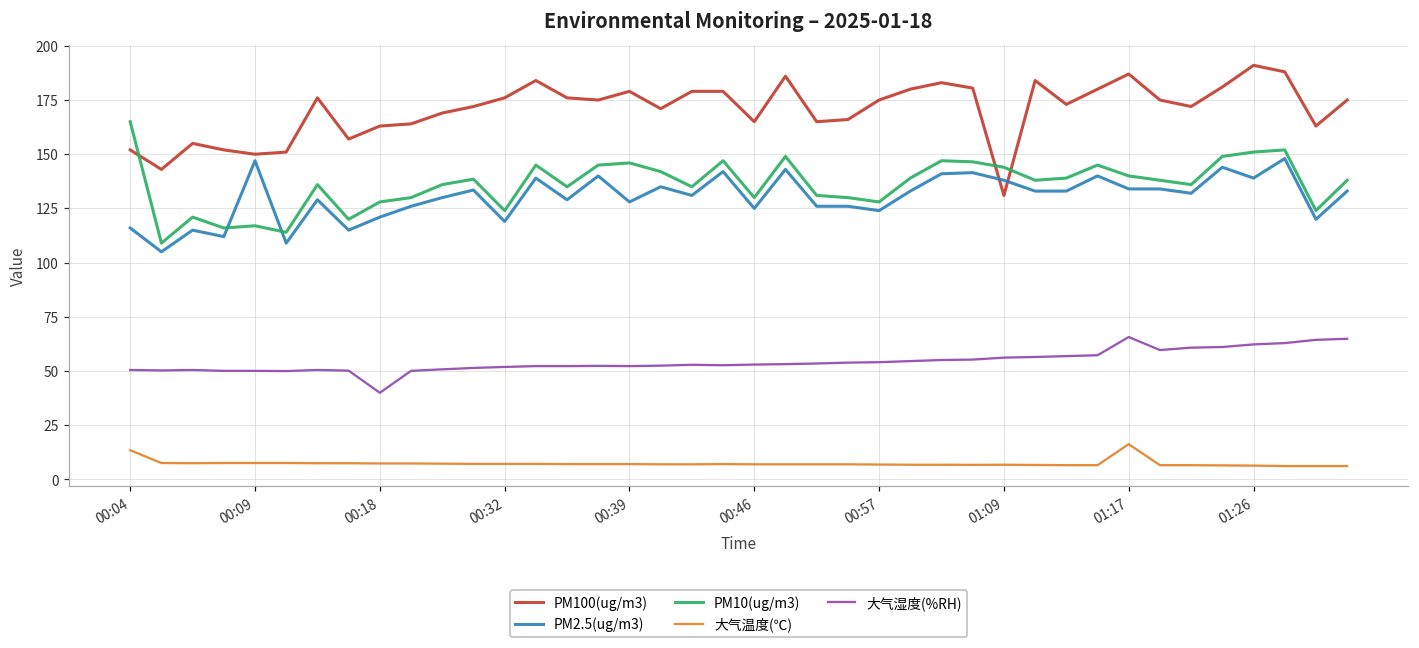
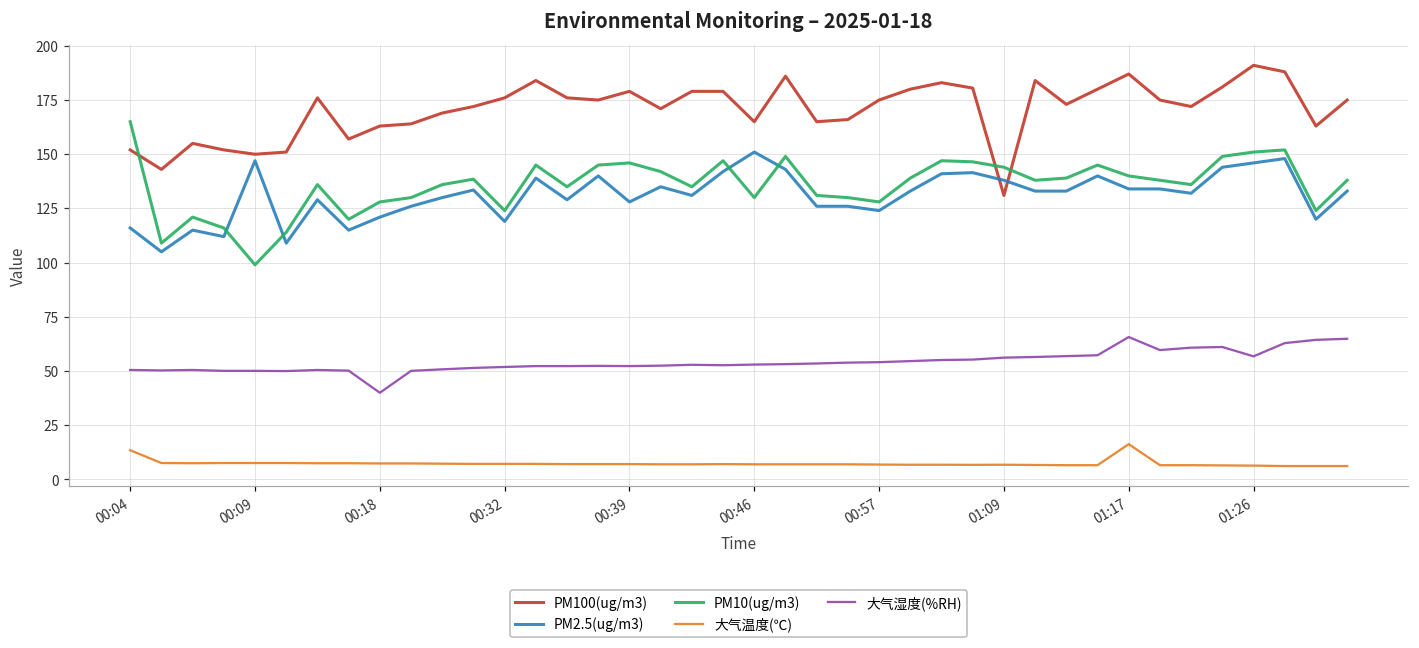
PM10(ug/m3), 00:09: 117 -> 99
PM2.5(ug/m3), 00:46: 125 -> 151
PM2.5(ug/m3), 01:26: 139 -> 146
大气湿度(%RH), 01:26: 62 -> 57
